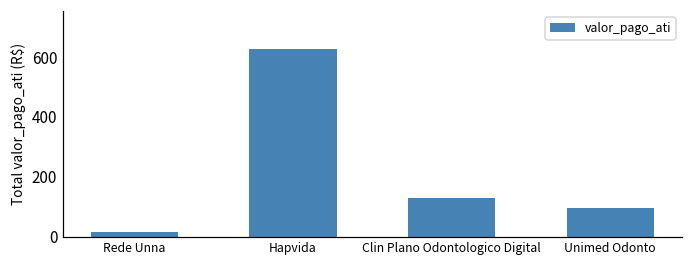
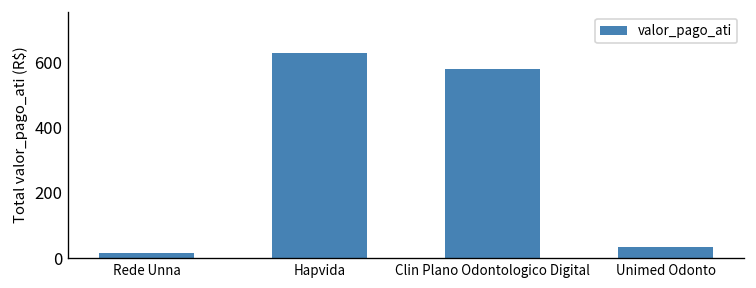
Clin Plano Odontologico Digital: 130 -> 580
Unimed Odonto: 100 -> 30
